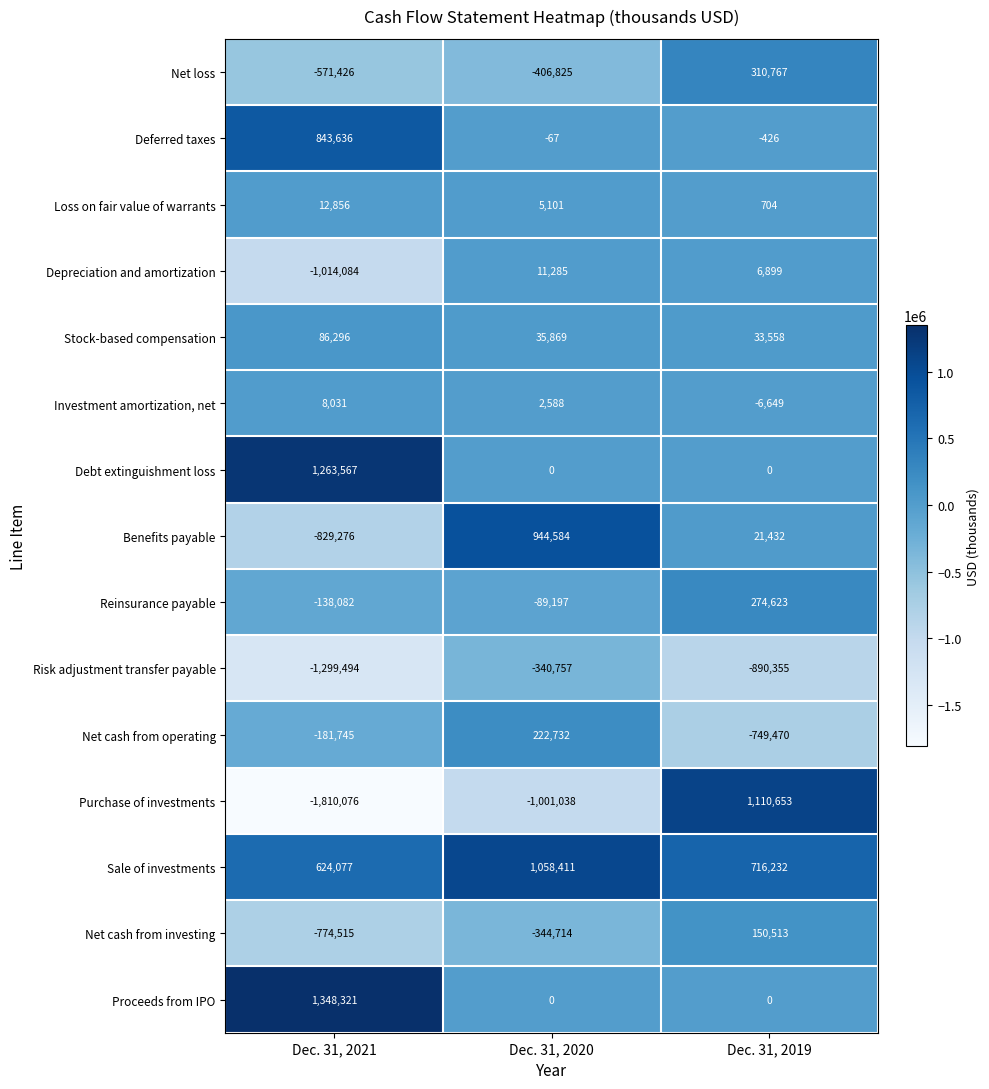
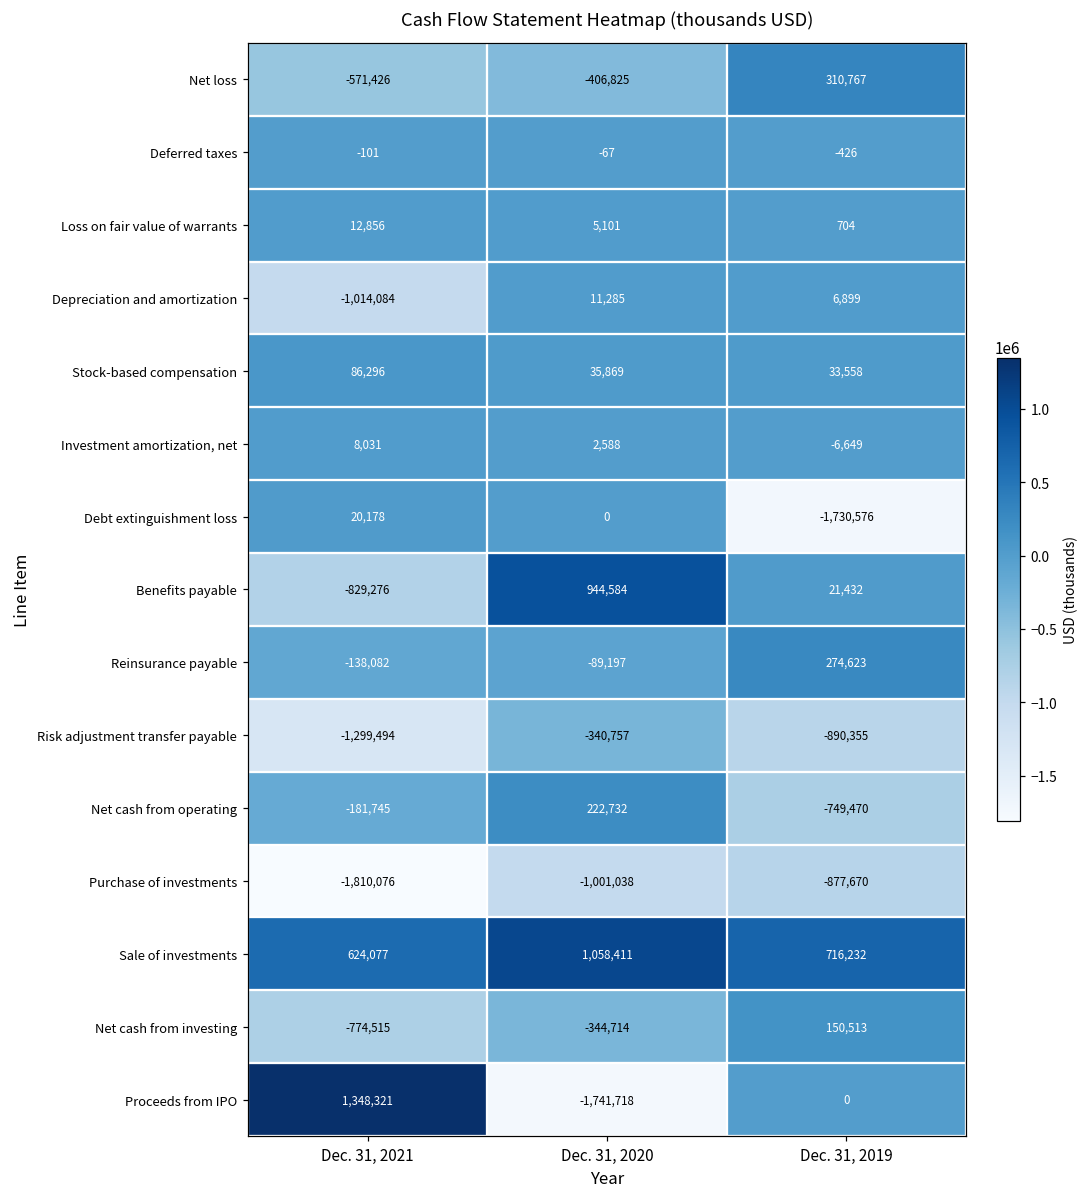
Deferred taxes, Dec. 31, 2021: 843,636 -> -101
Debt extinguishment loss, Dec. 31, 2021: 1,263,567 -> 20,178
Debt extinguishment loss, Dec. 31, 2019: 0 -> -1,730,576
Purchase of investments, Dec. 31, 2019: 1,110,653 -> -877,670
Proceeds from IPO, Dec. 31, 2020: 0 -> -1,741,718
